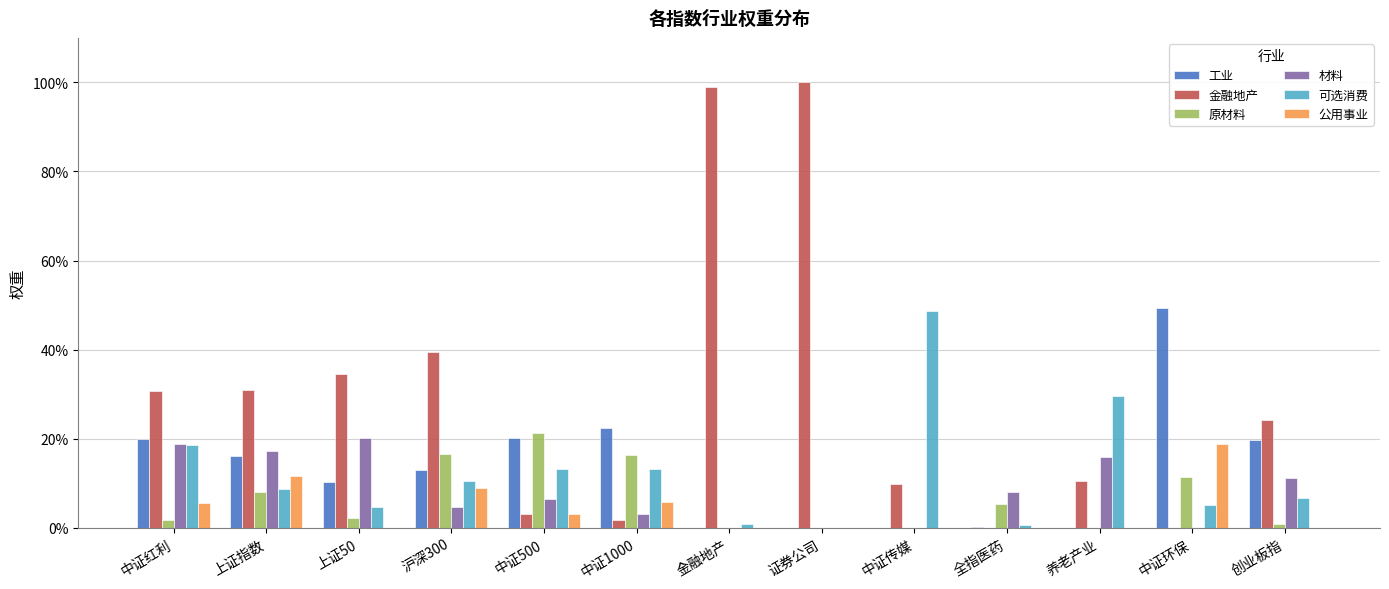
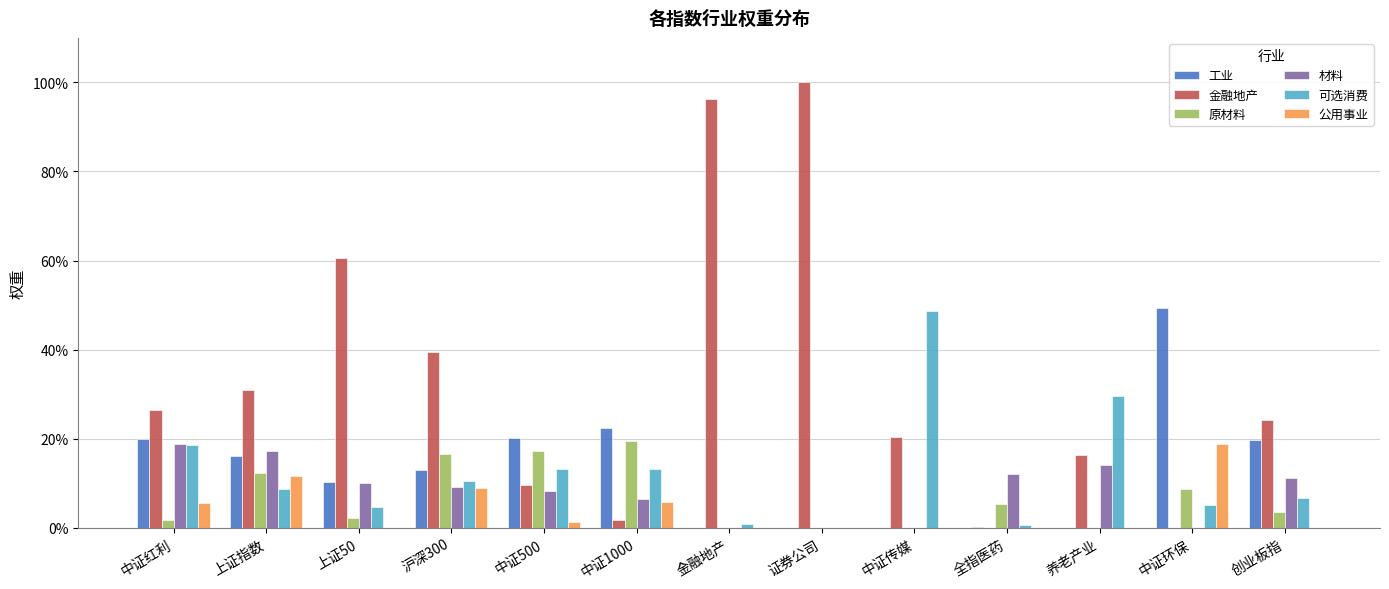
金融地产, 中证红利: 31% -> 26%
原材料, 上证指数: 8% -> 12%
金融地产, 上证50: 35% -> 61%
材料, 上证50: 20% -> 10%
材料, 沪深300: 5% -> 9%
金融地产, 中证500: 3% -> 10%
原材料, 中证500: 21% -> 17%
材料, 中证500: 7% -> 8%
公用事业, 中证500: 3% -> 1%
原材料, 中证1000: 16% -> 19%
材料, 中证1000: 3% -> 7%
金融地产, 金融地产: 99% -> 96%
金融地产, 中证传媒: 10% -> 20%
材料, 全指医药: 8% -> 12%
金融地产, 养老产业: 10% -> 16%
材料, 养老产业: 16% -> 14%
原材料, 中证环保: 11% -> 9%
原材料, 创业板指: 1% -> 4%
